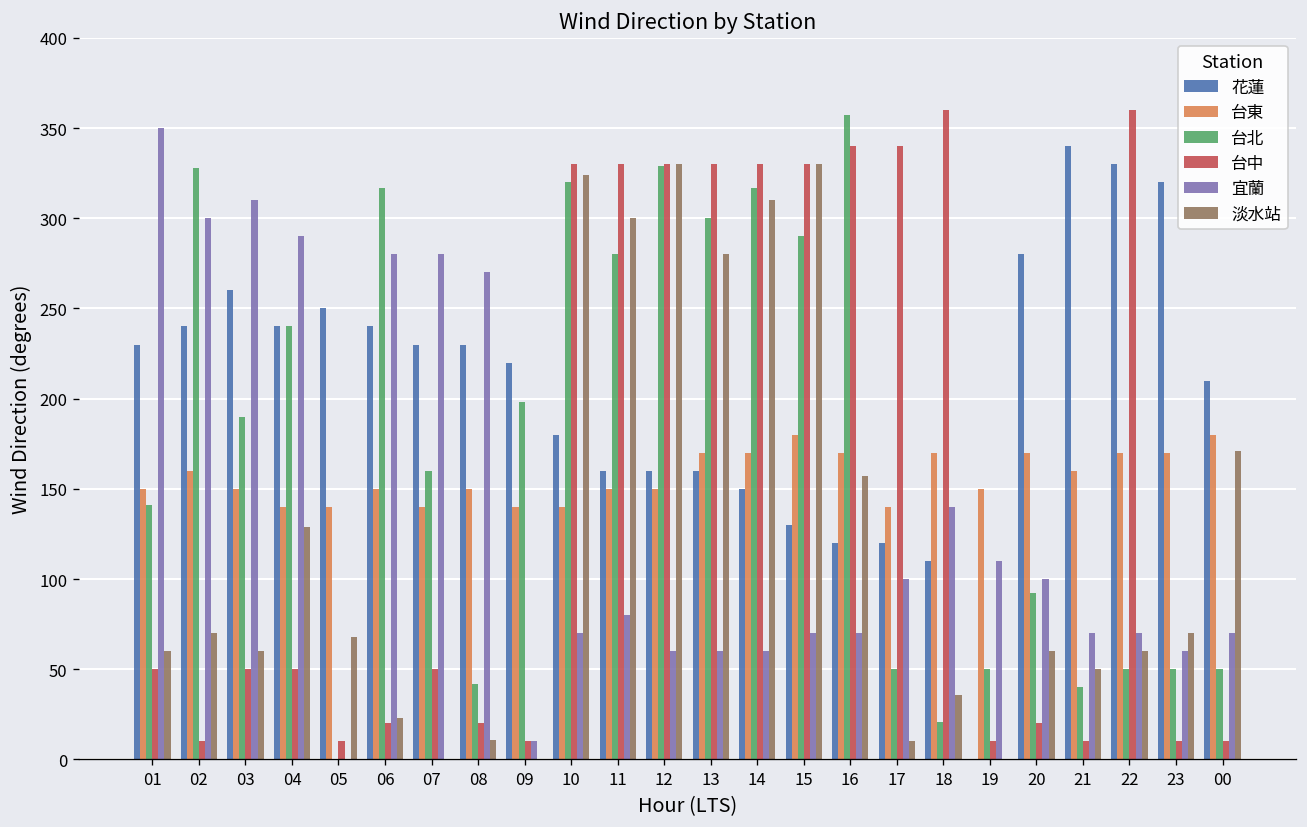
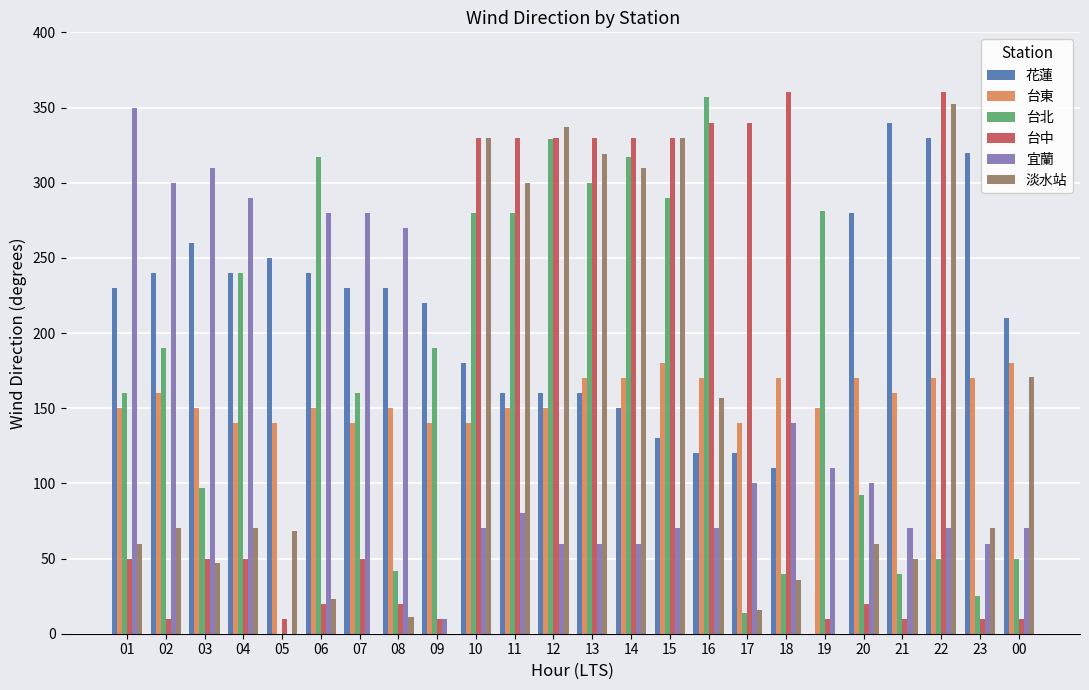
台北, 01: 141 -> 160
台北, 02: 328 -> 190
台北, 03: 190 -> 97
淡水站, 03: 60 -> 47
淡水站, 04: 129 -> 70
台北, 09: 198 -> 190
台北, 10: 320 -> 280
淡水站, 10: 324 -> 330
淡水站, 12: 330 -> 337
淡水站, 13: 280 -> 319
台北, 17: 50 -> 14
淡水站, 17: 10 -> 16
台北, 18: 21 -> 40
台北, 19: 50 -> 281
淡水站, 22: 60 -> 352
台北, 23: 50 -> 25
